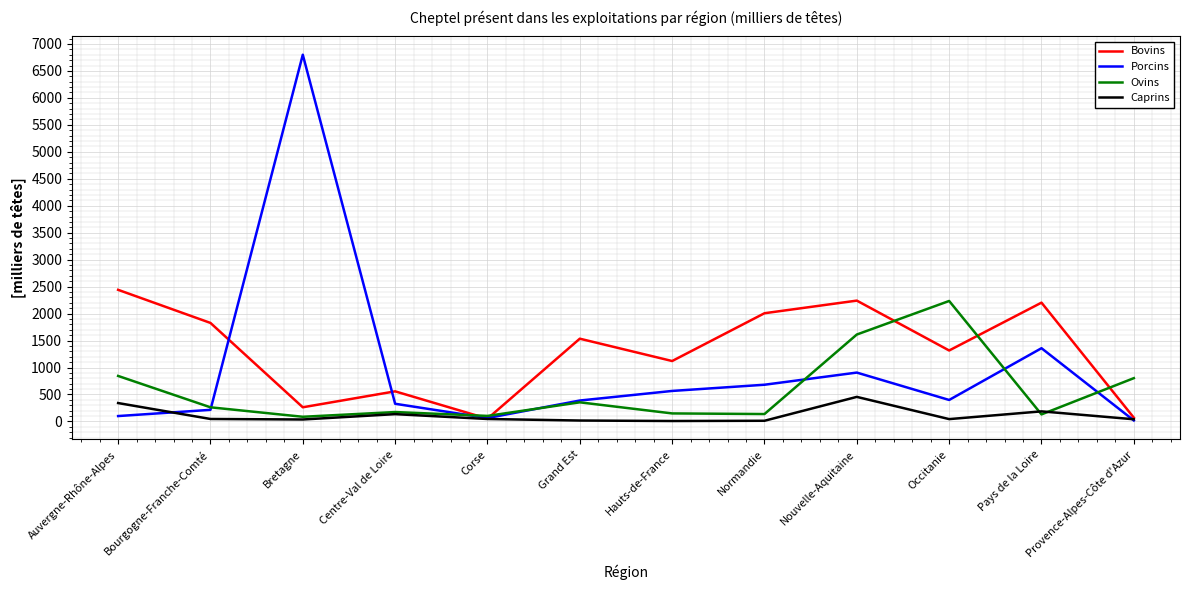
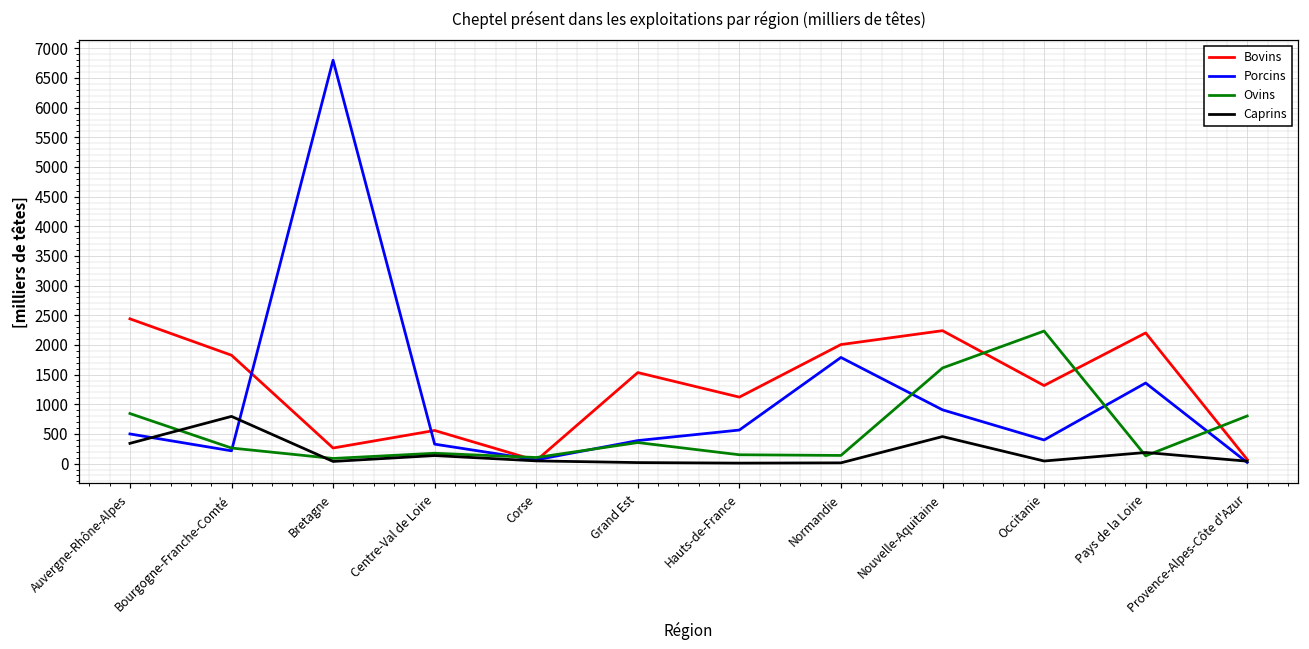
Porcins, Auvergne-Rhône-Alpes: 100 -> 500
Caprins, Bourgogne-Franche-Comté: 0 -> 800
Porcins, Normandie: 700 -> 1800
